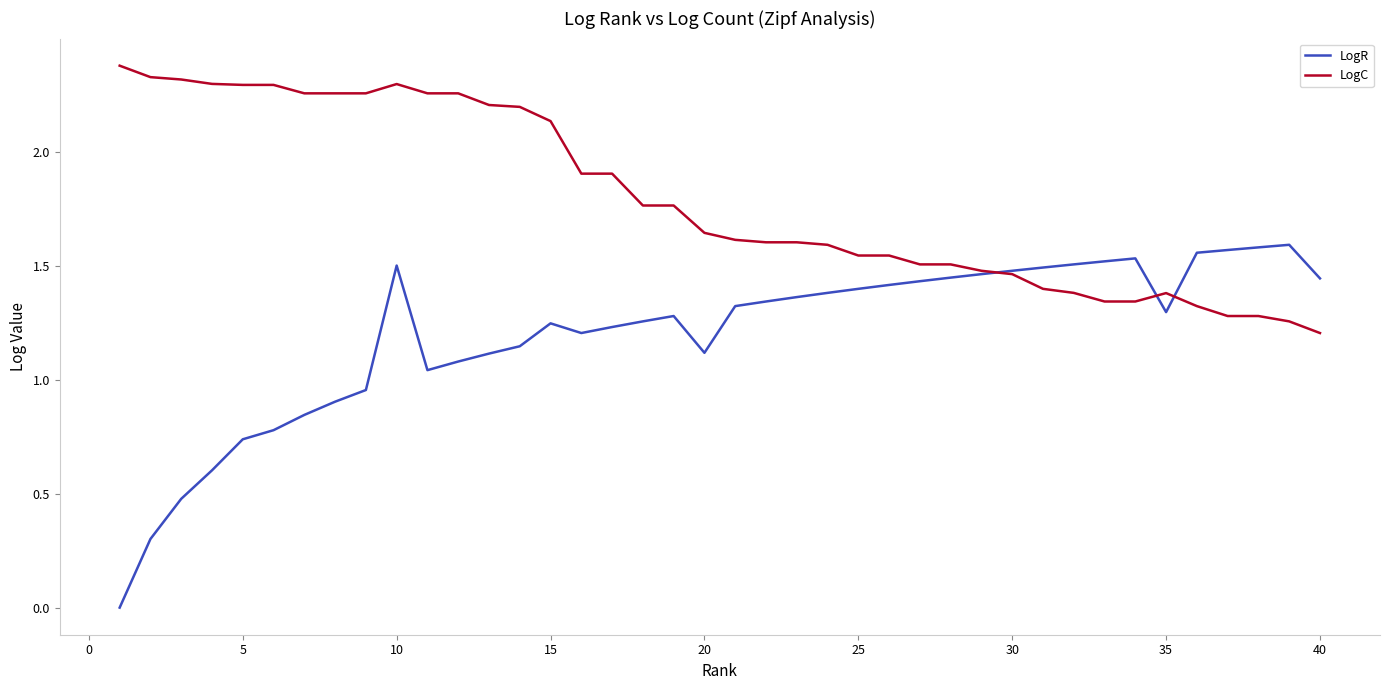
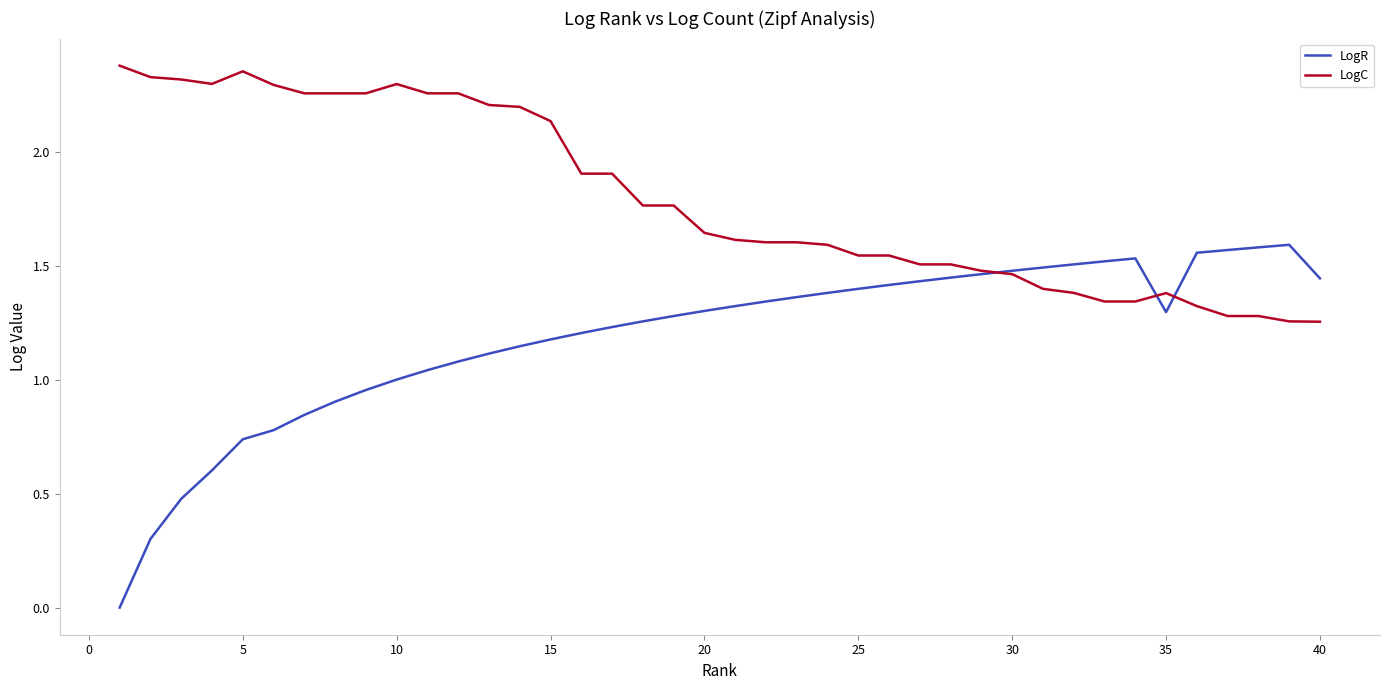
LogC, 5: 2.29 -> 2.35
LogR, 10: 1.5 -> 1.0
LogR, 15: 1.25 -> 1.18
LogR, 20: 1.12 -> 1.30
LogC, 40: 1.20 -> 1.25
